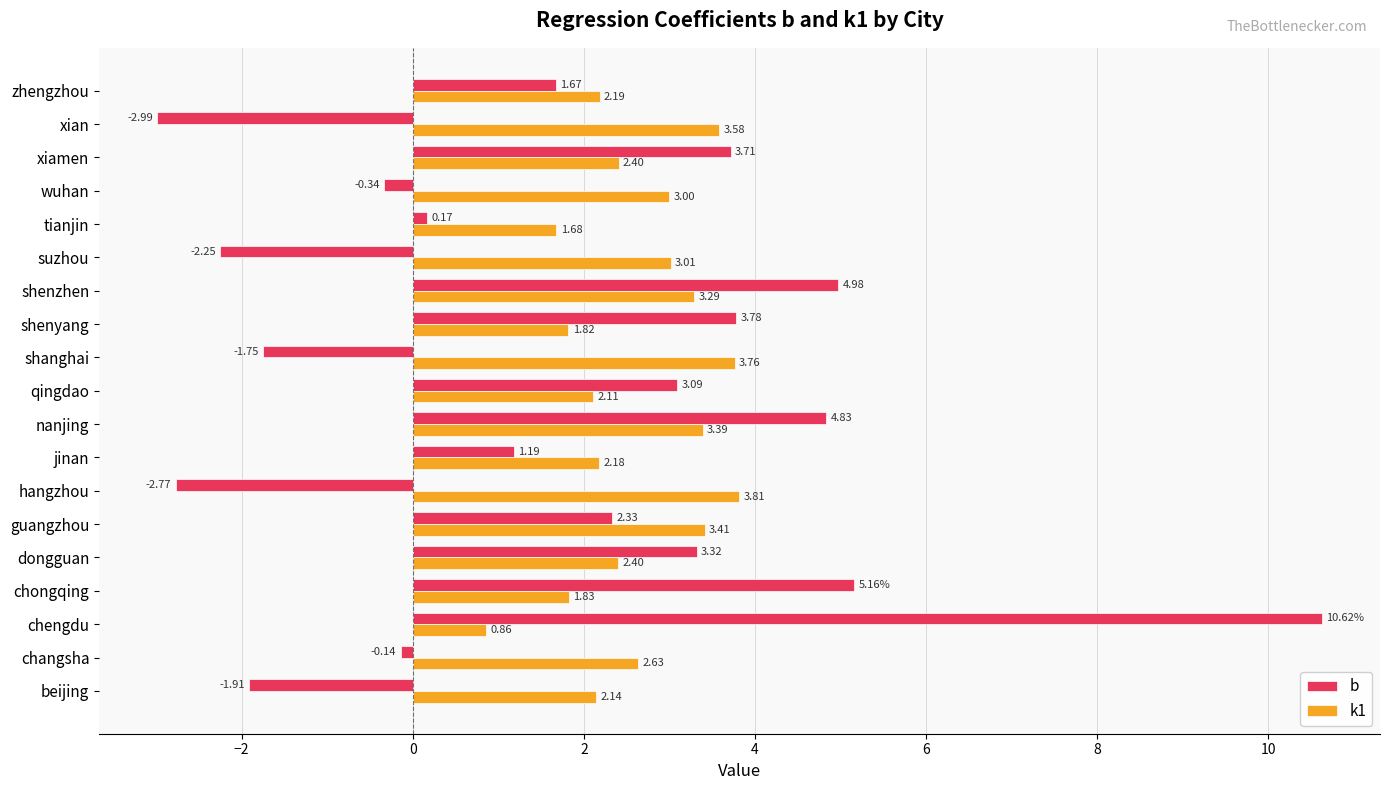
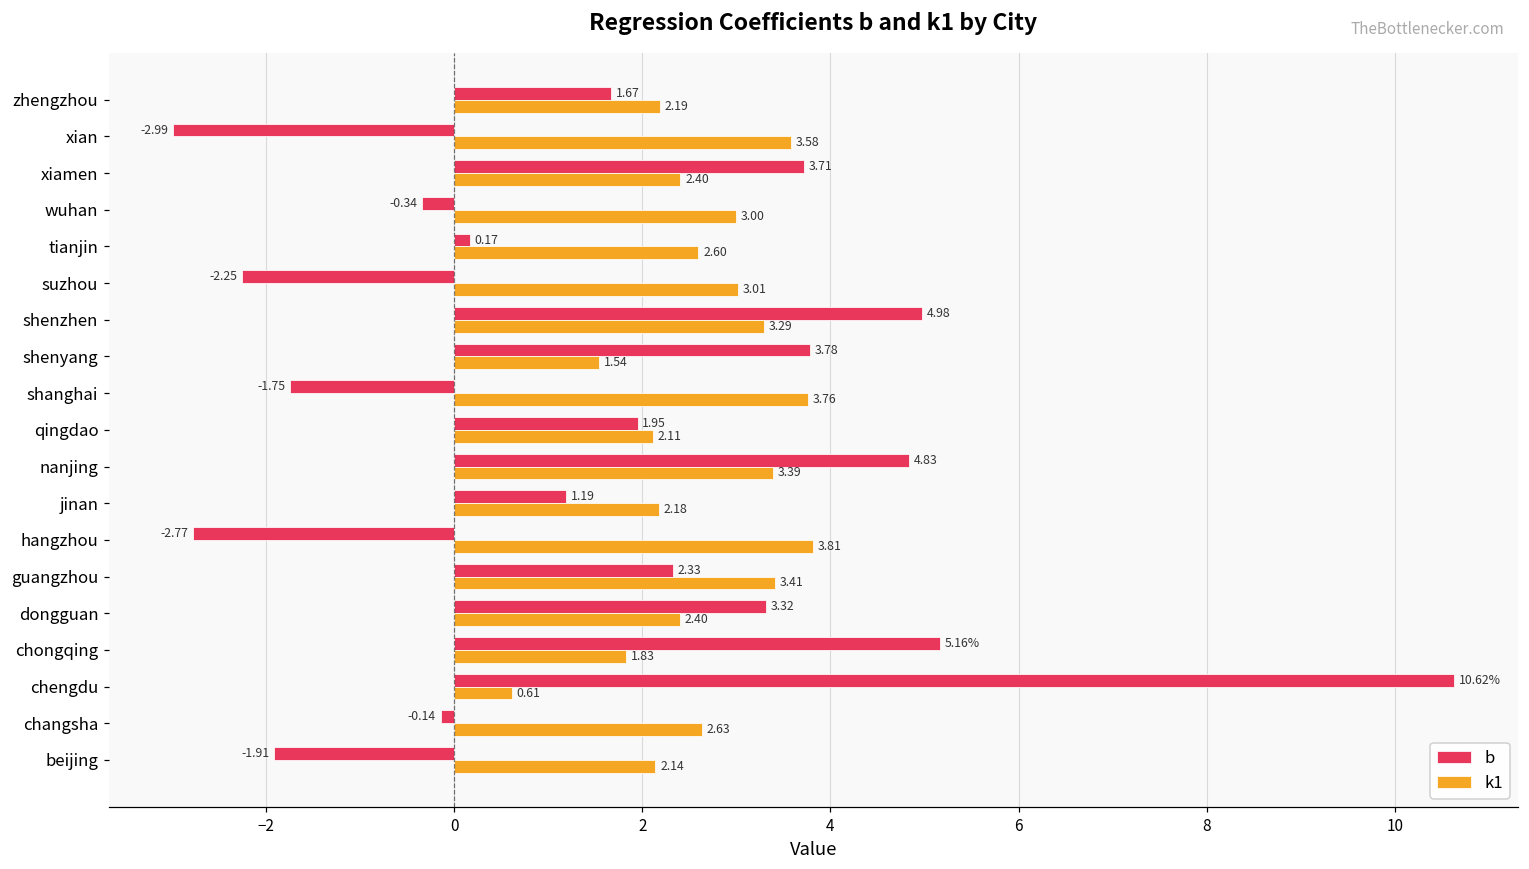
k1, tianjin: 1.68 -> 2.60
k1, shenyang: 1.82 -> 1.54
b, qingdao: 3.09 -> 1.95
k1, chengdu: 0.86 -> 0.61
